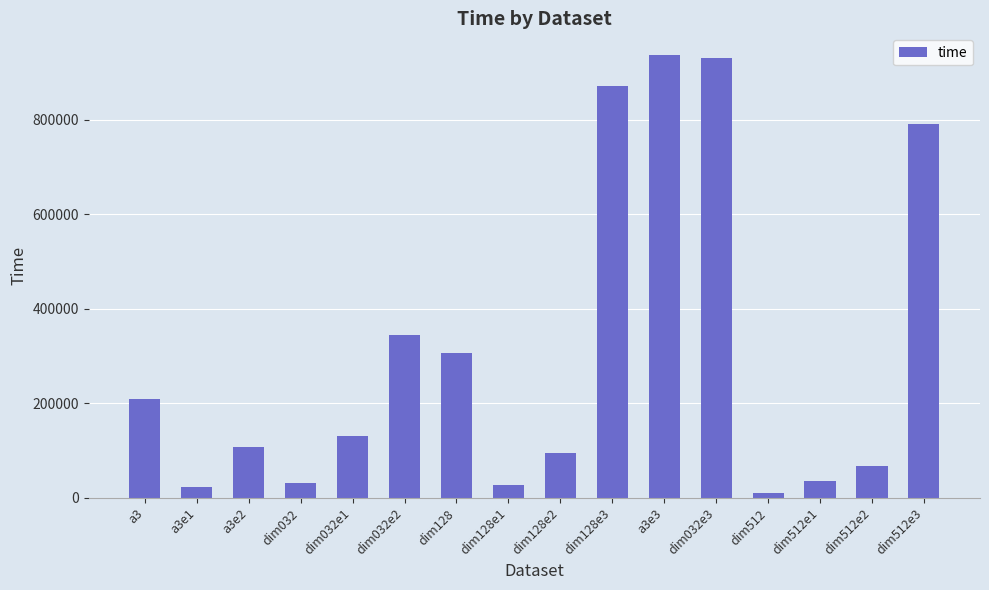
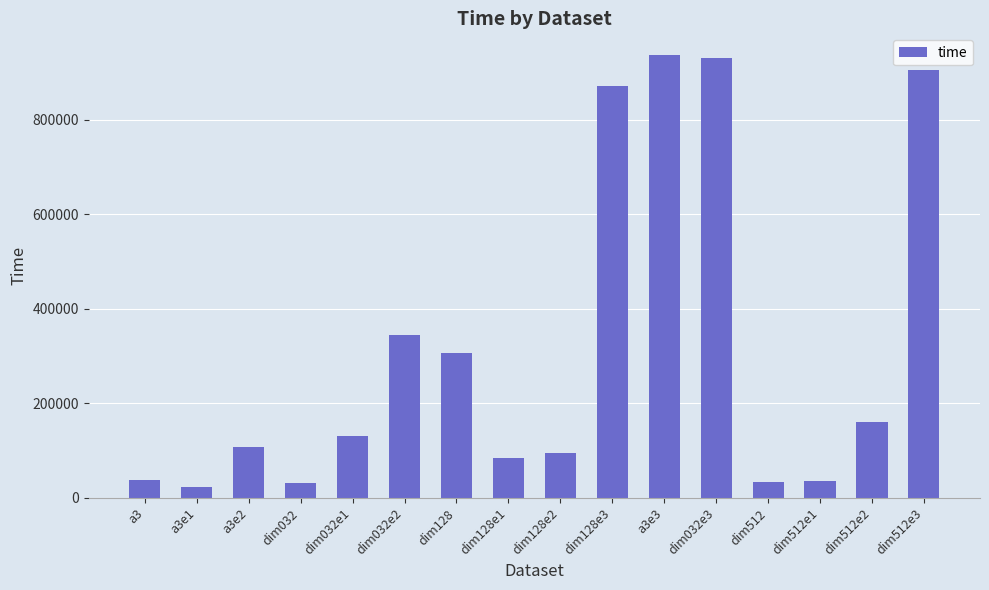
a3: 210000 -> 40000
dim128e1: 30000 -> 80000
dim512: 10000 -> 30000
dim512e2: 70000 -> 160000
dim512e3: 790000 -> 900000
